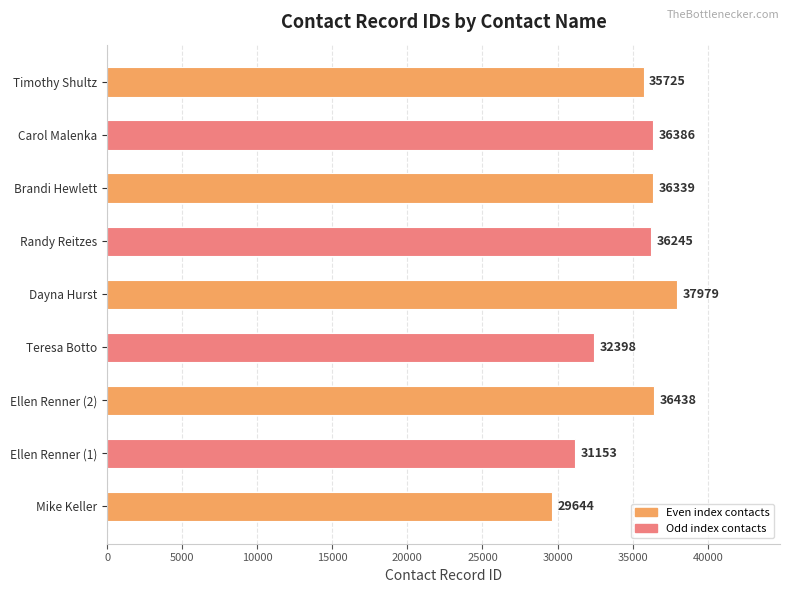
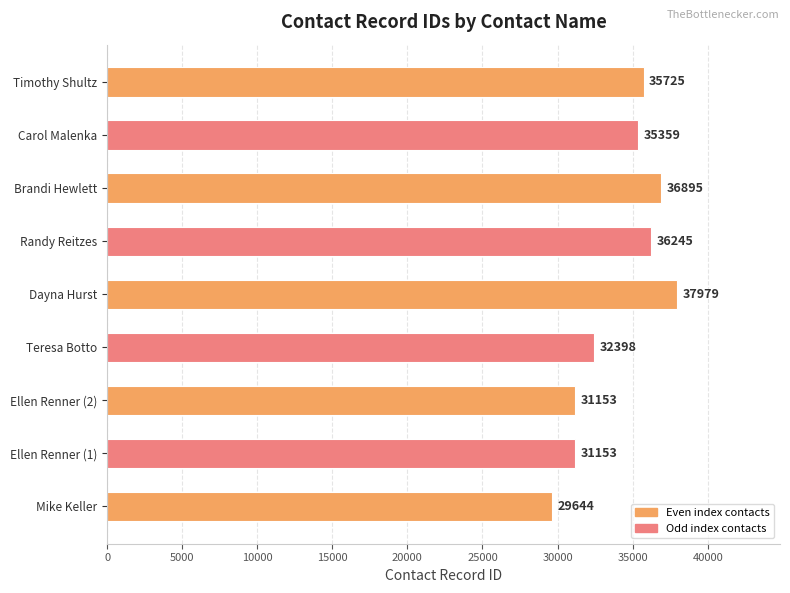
Carol Malenka: 36386 -> 35359
Brandi Hewlett: 36339 -> 36895
Ellen Renner (2): 36438 -> 31153
